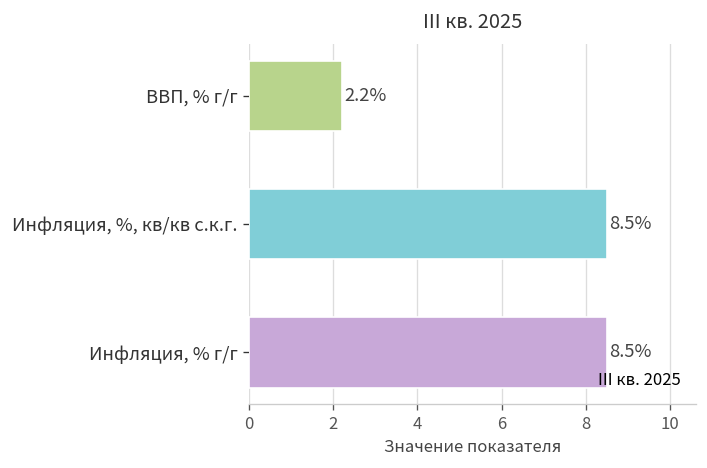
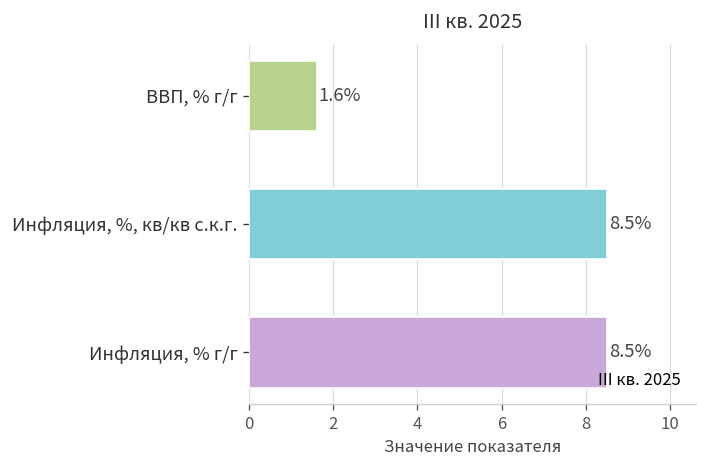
ВВП, % г/г: 2.2% -> 1.6%
